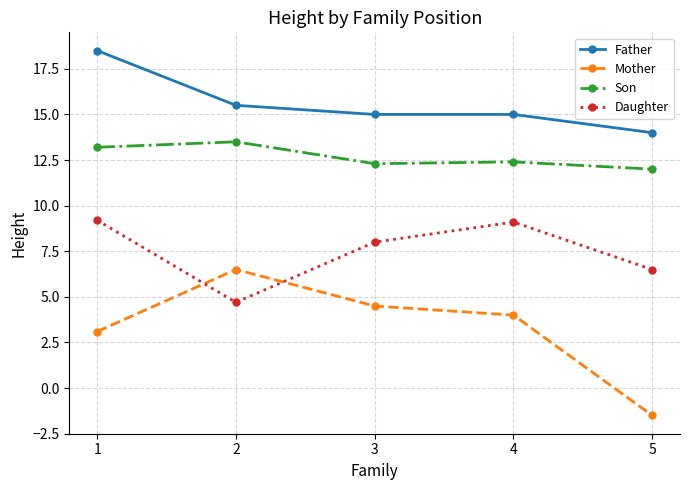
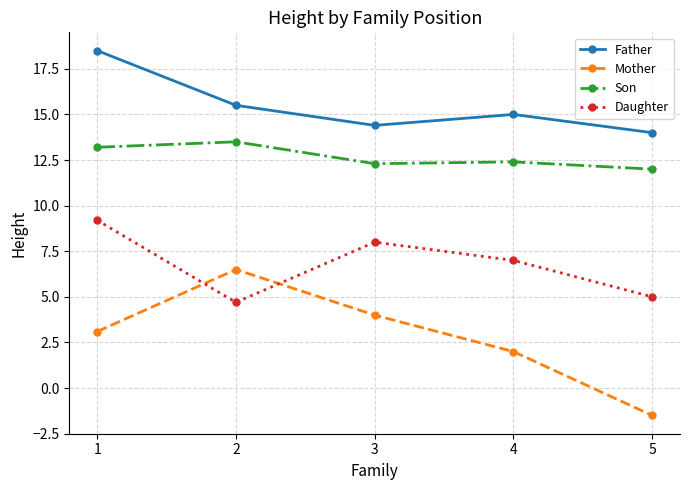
Father, 3: 15.0 -> 14.4
Mother, 3: 4.5 -> 4.0
Mother, 4: 4 -> 2
Daughter, 4: 9.1 -> 7.0
Daughter, 5: 6.5 -> 5.0
